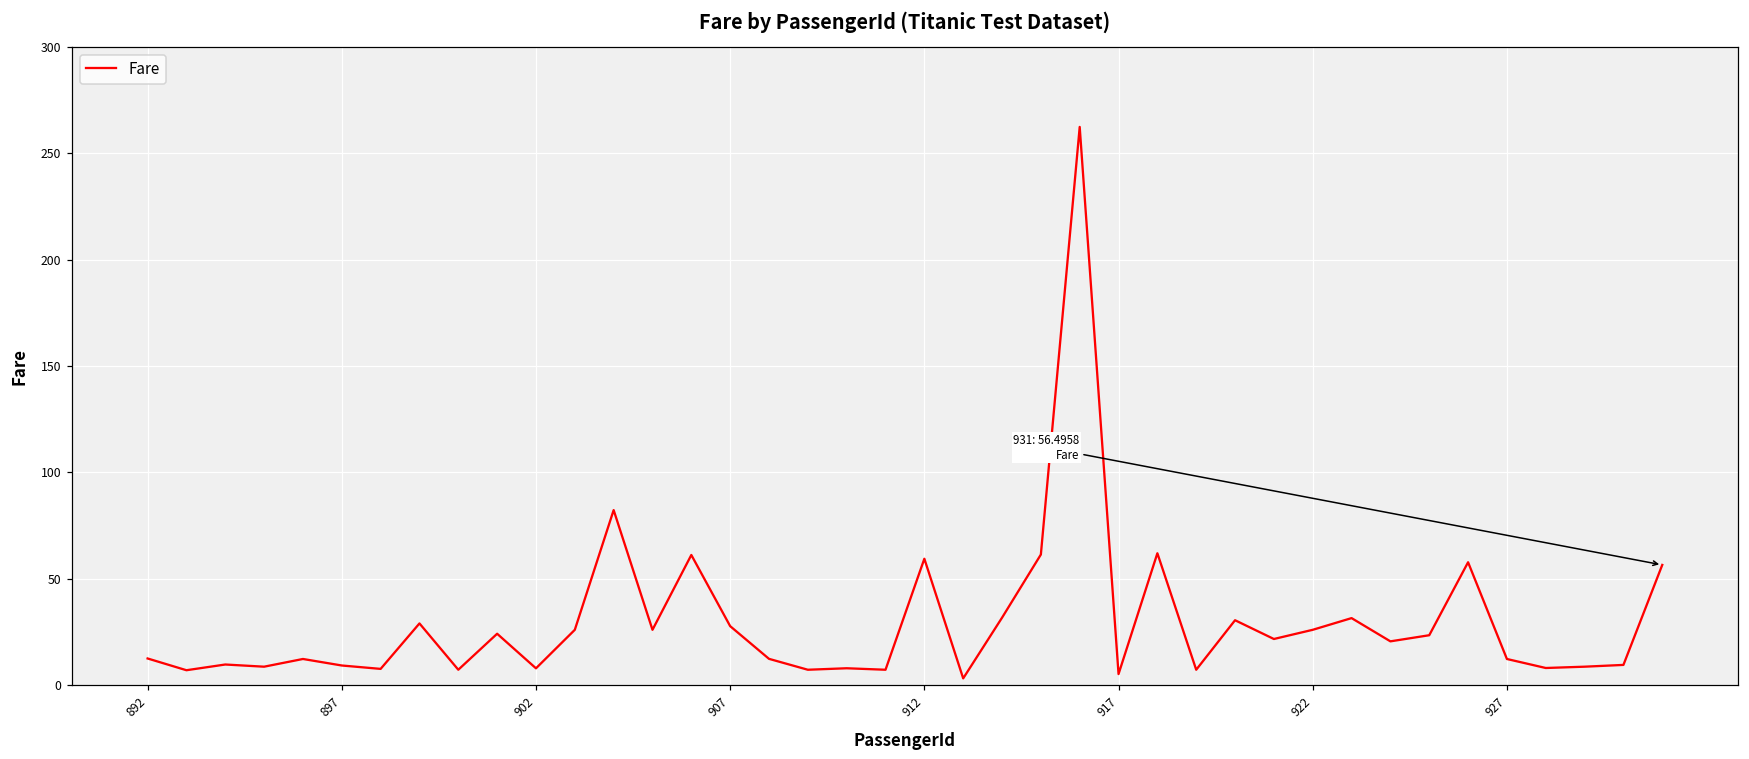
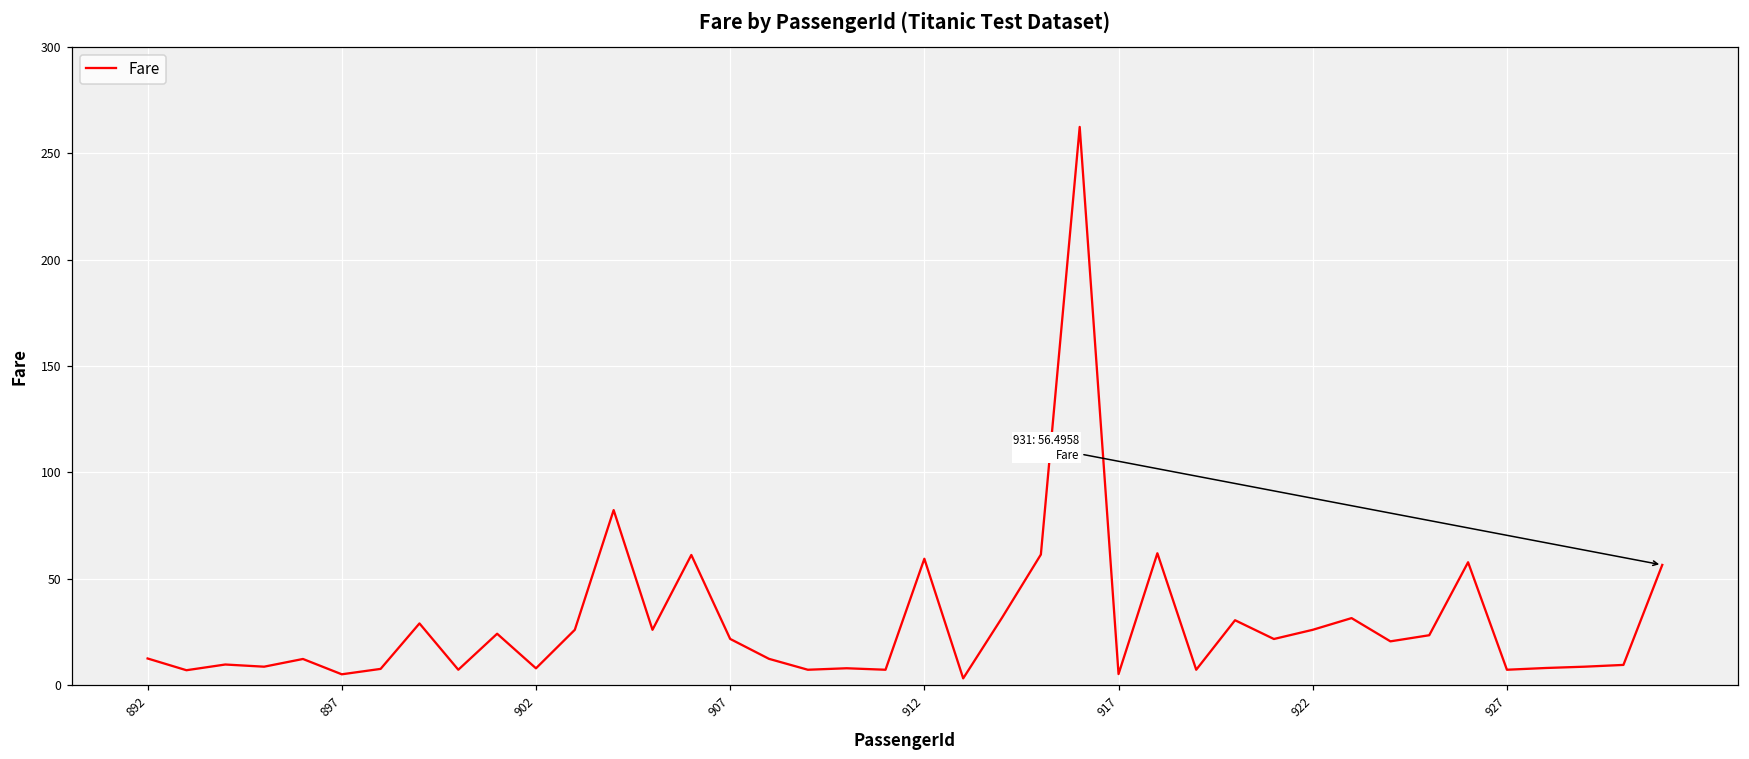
897: 9 -> 5
907: 28 -> 22
927: 12 -> 7
